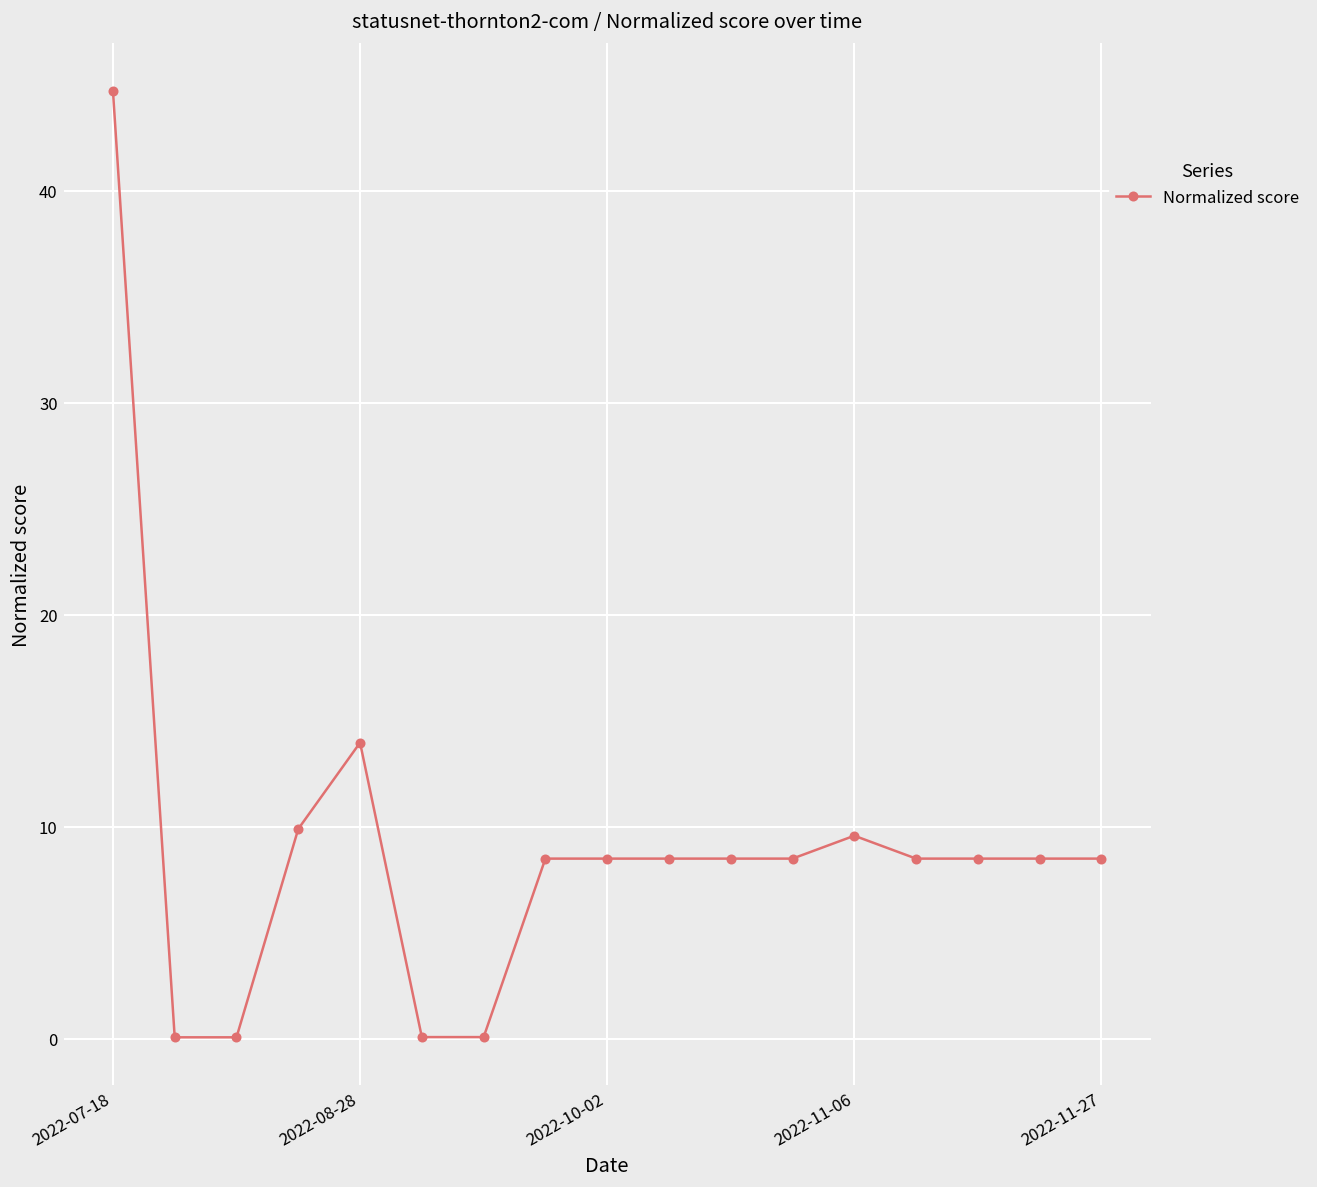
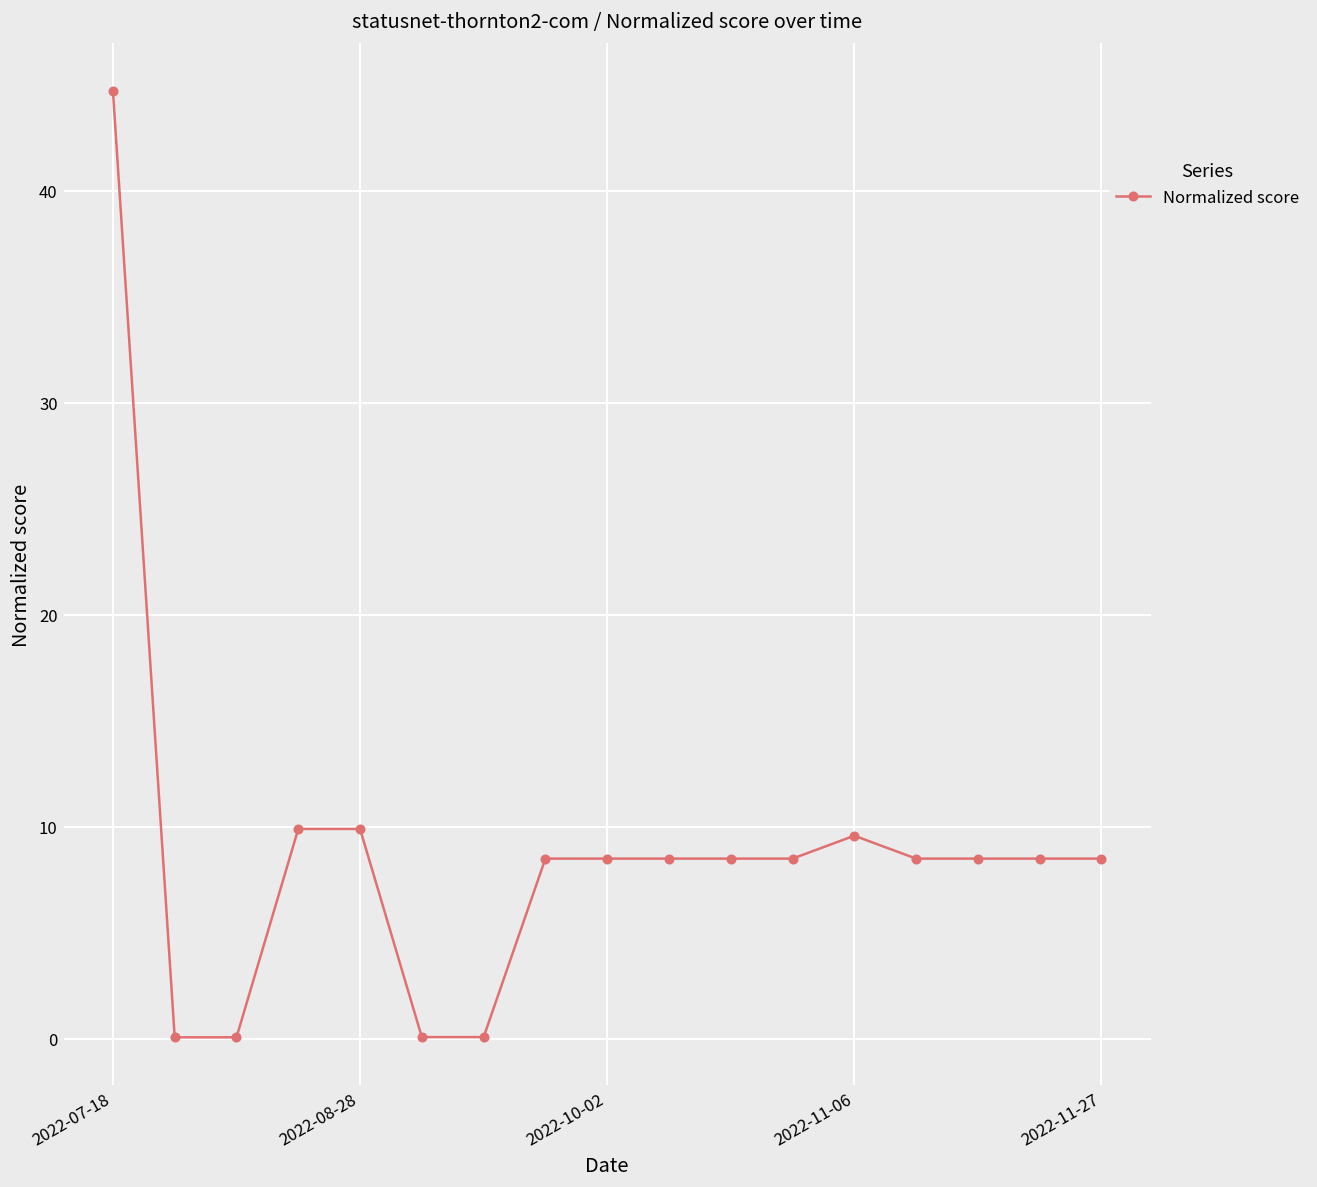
2022-08-28: 14.0 -> 9.9
